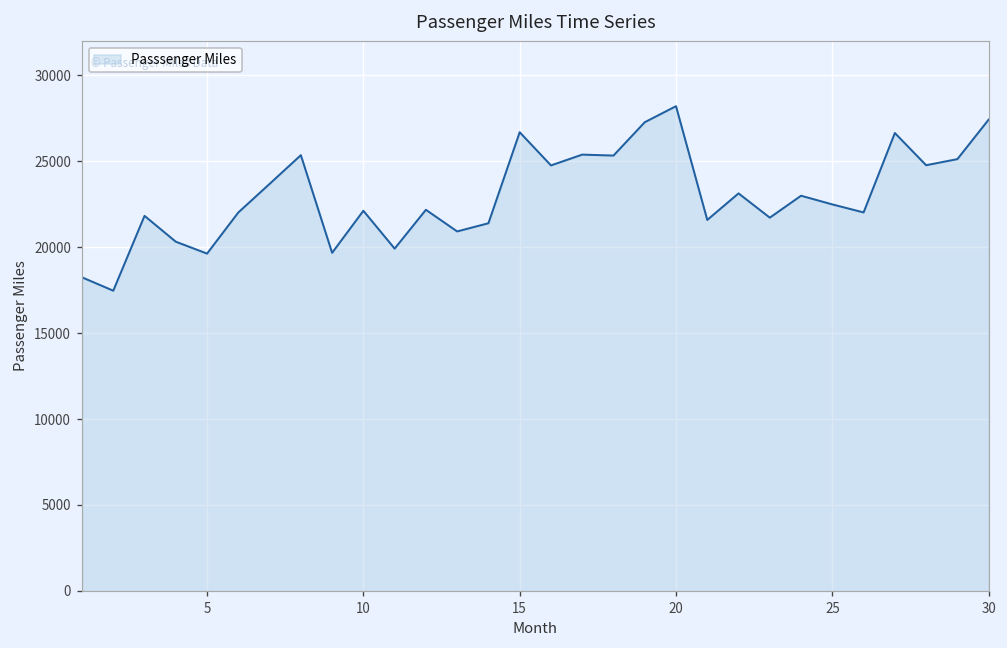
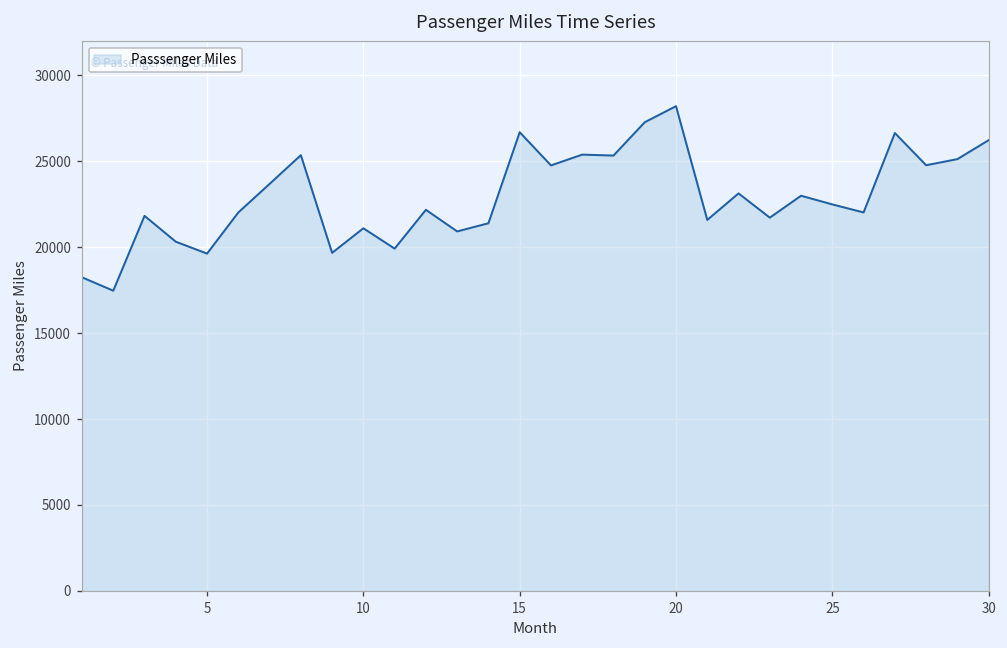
10: 22100 -> 21100
30: 27400 -> 26200
